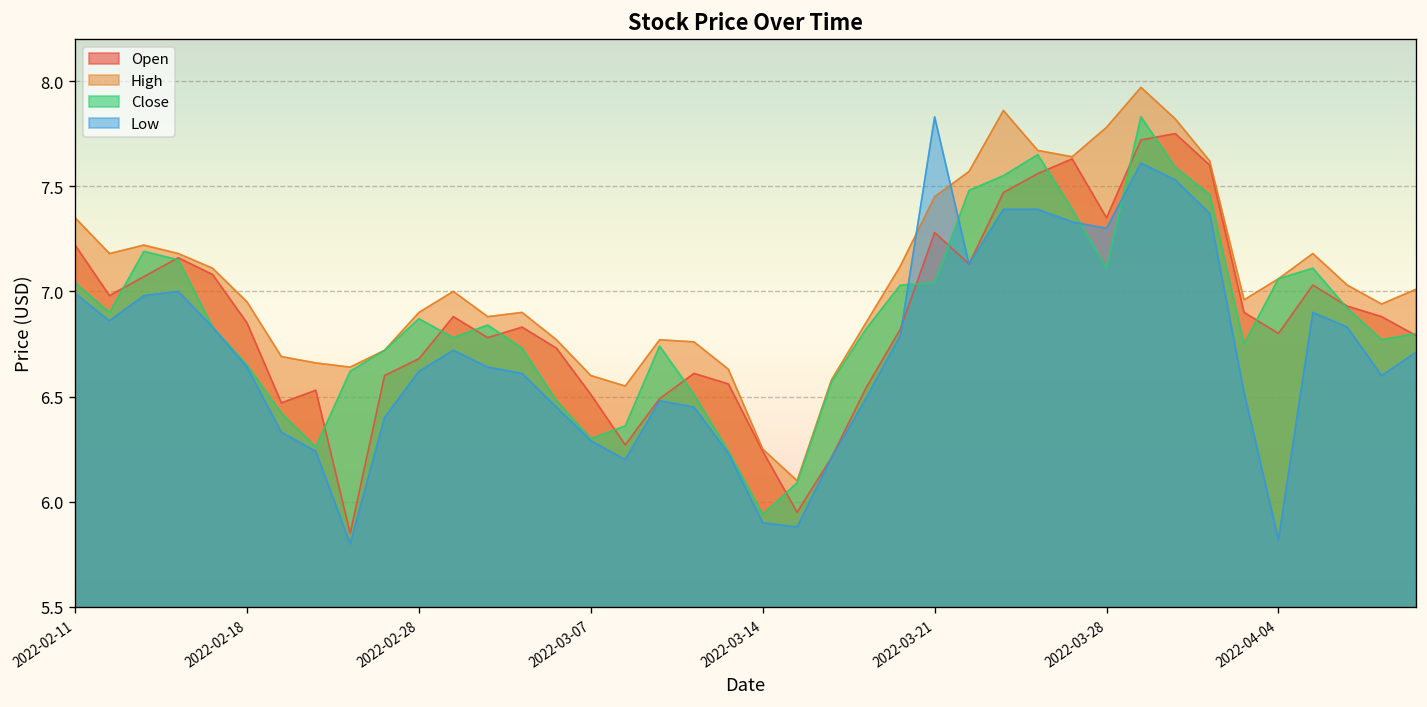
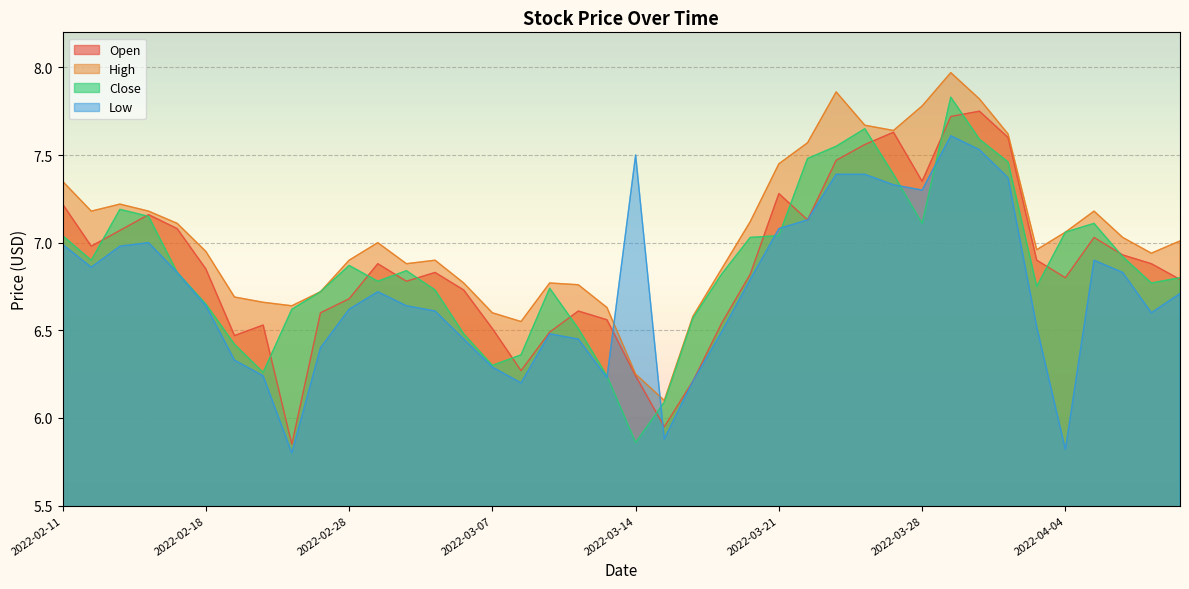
Close, 2022-03-14: 5.94 -> 5.86
Low, 2022-03-14: 5.9 -> 7.5
Low, 2022-03-21: 7.83 -> 7.08
